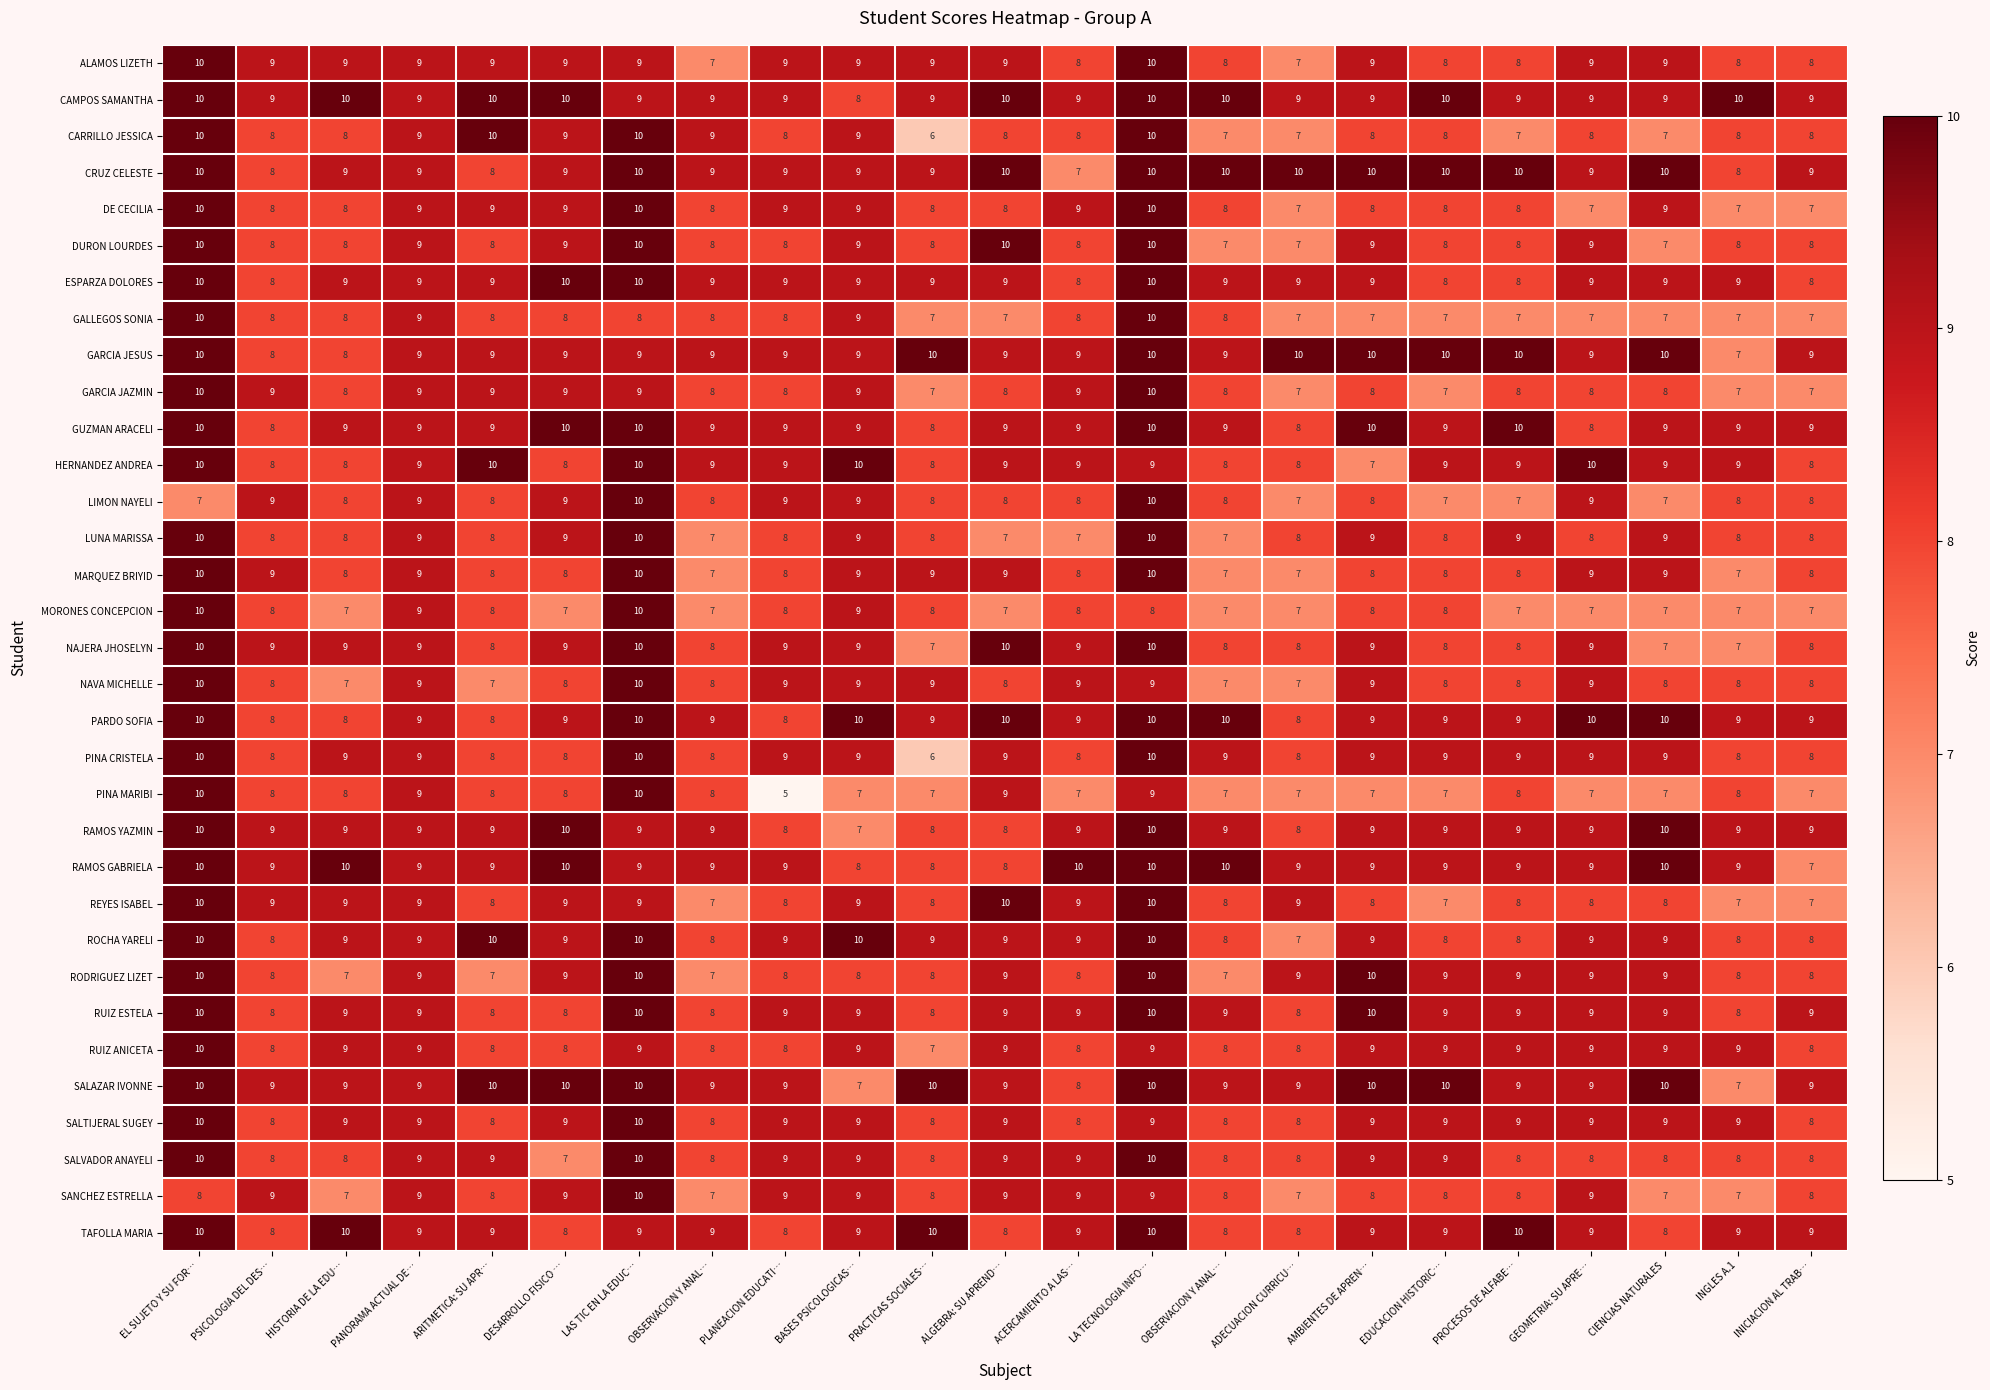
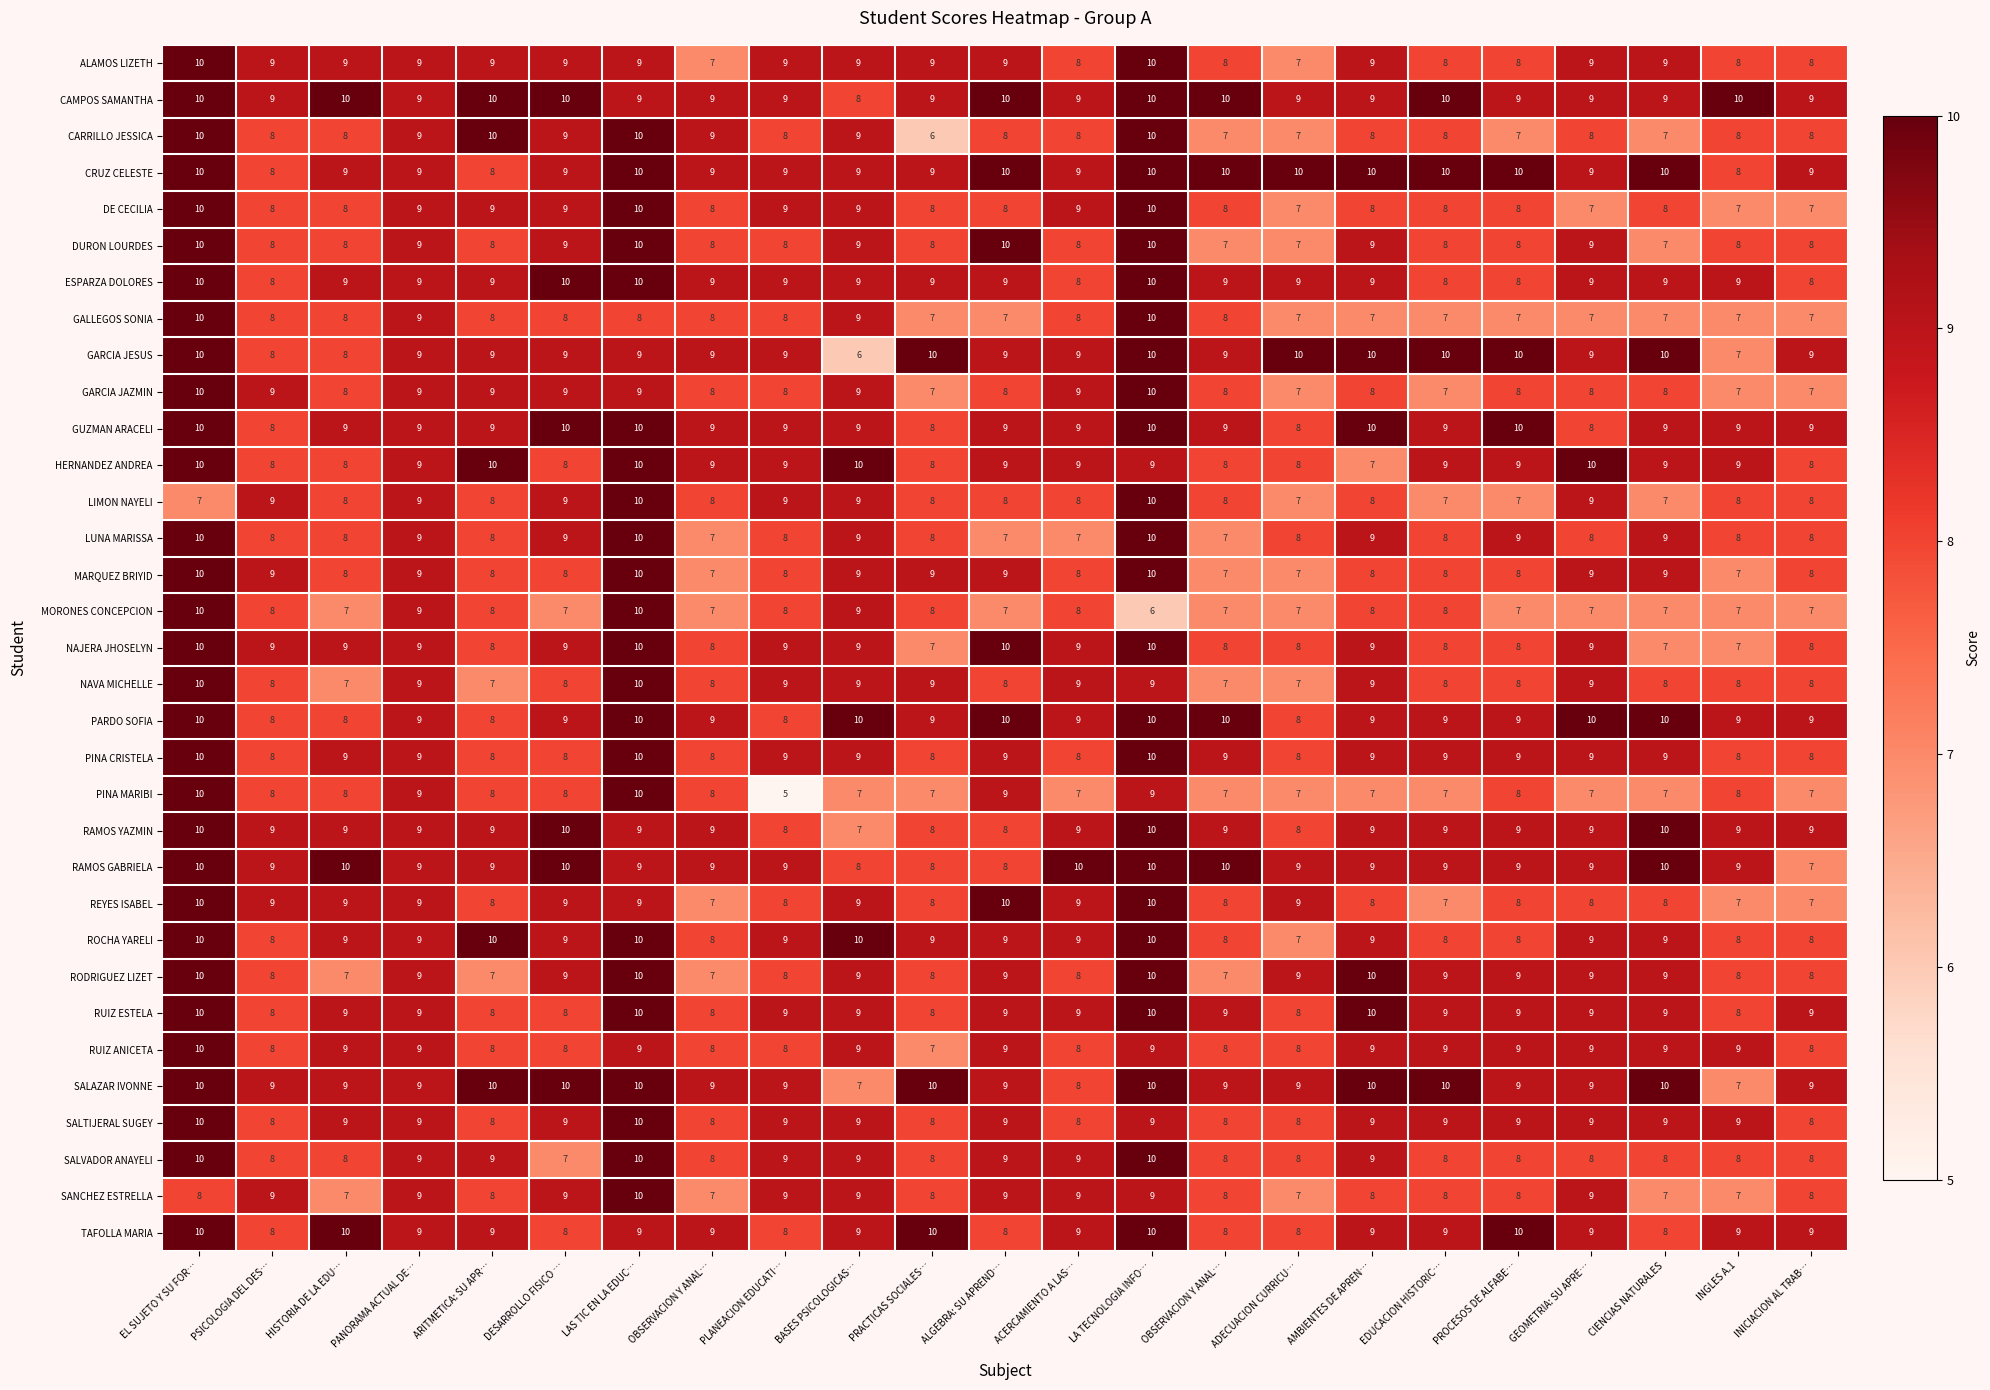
CRUZ CELESTE, ACERCAMIENTO A LAS…: 7 -> 9
DE CECILIA, CIENCIAS NATURALES: 9 -> 8
GARCIA JESUS, BASES PSICOLOGICAS…: 9 -> 6
MORONES CONCEPCION, LA TECNOLOGIA INFO…: 8 -> 6
PINA CRISTELA, PRACTICAS SOCIALES…: 6 -> 8
RODRIGUEZ LIZET, BASES PSICOLOGICAS…: 8 -> 9
SALVADOR ANAYELI, EDUCACION HISTORIC…: 9 -> 8
